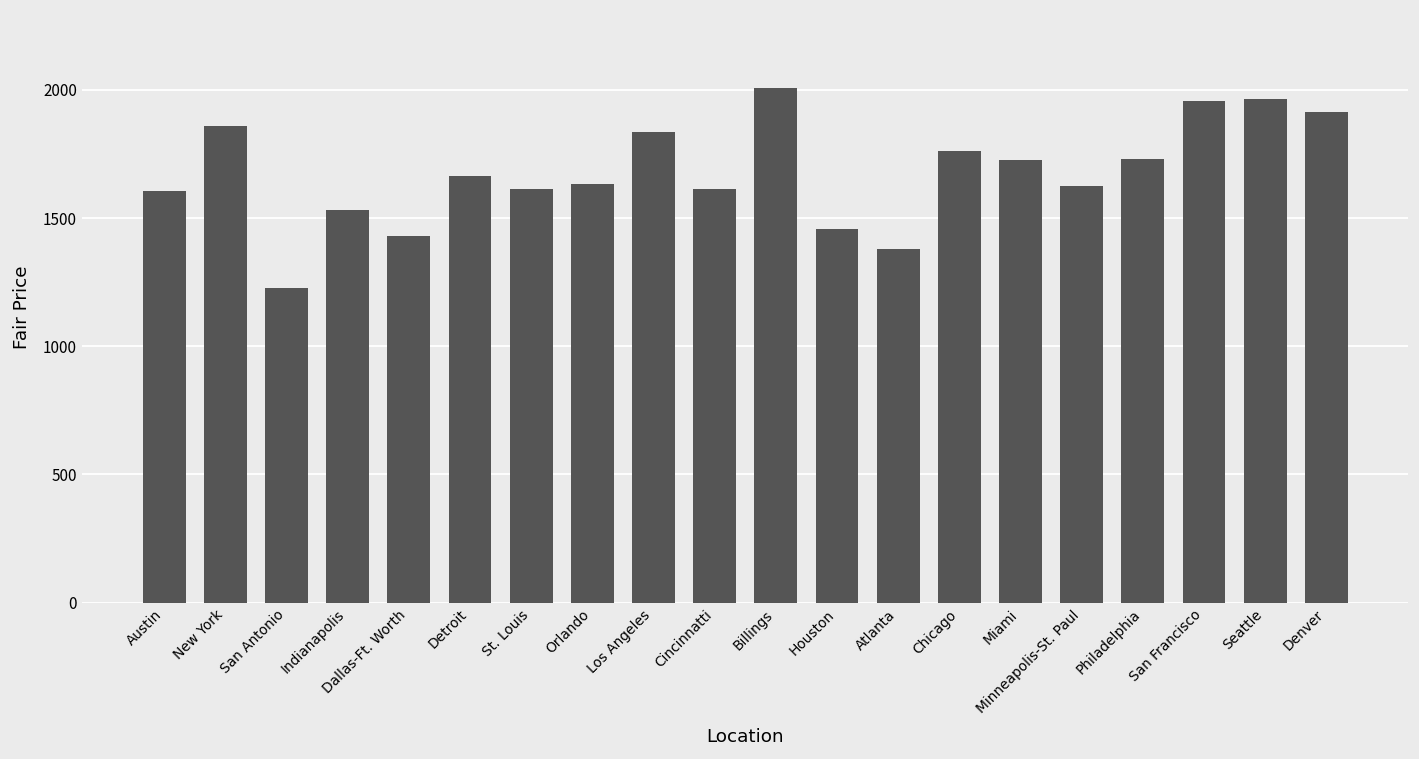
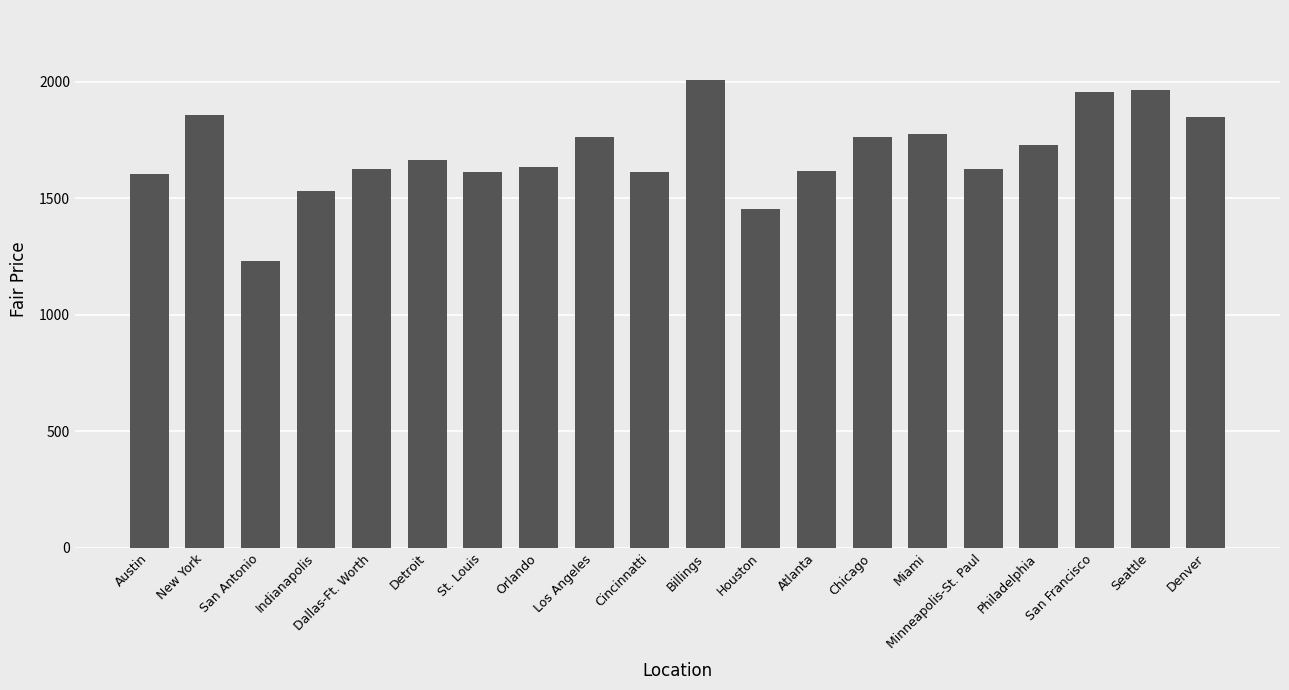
Dallas-Ft. Worth: 1430 -> 1630
Los Angeles: 1830 -> 1760
Atlanta: 1380 -> 1620
Miami: 1730 -> 1780
Denver: 1910 -> 1850
